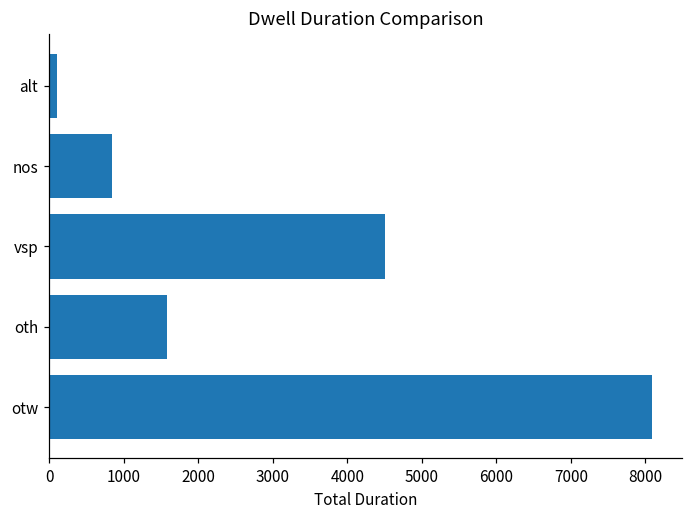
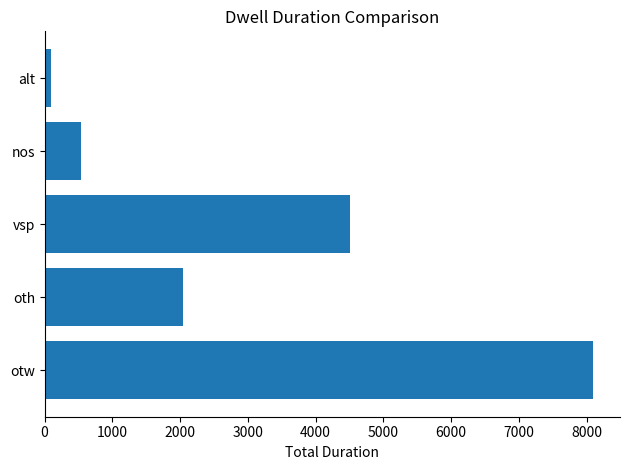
nos: 800 -> 500
oth: 1600 -> 2000
